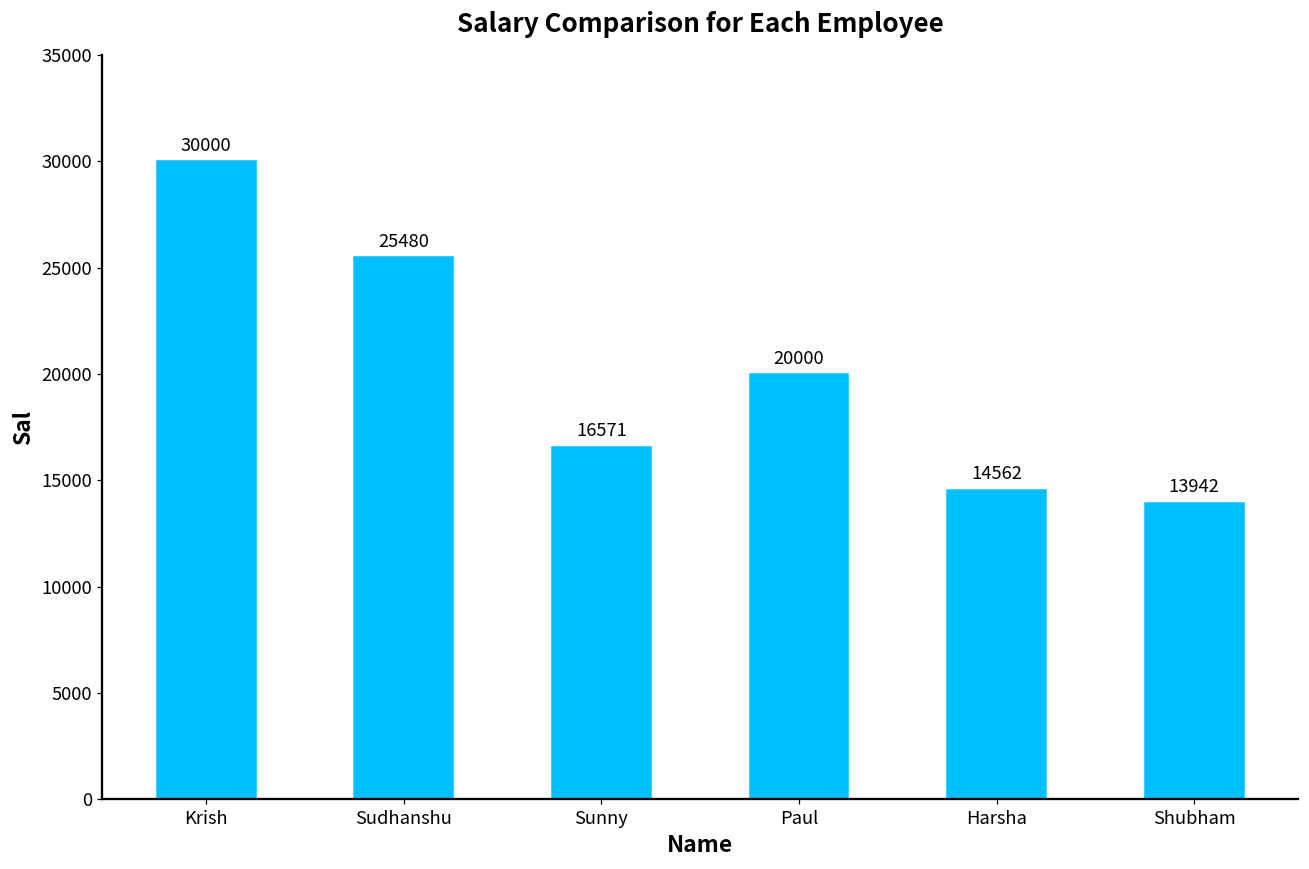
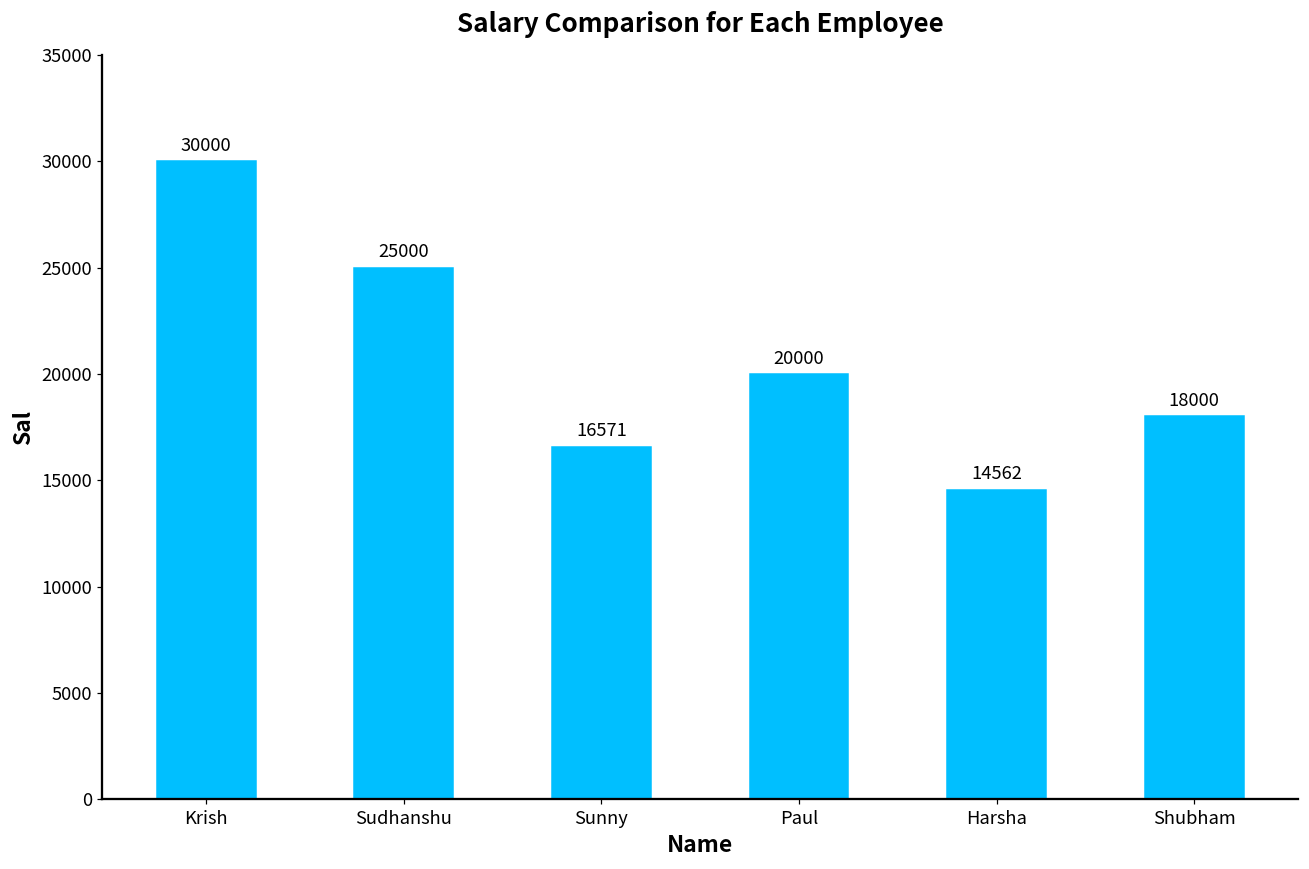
Sudhanshu: 25480 -> 25000
Shubham: 13942 -> 18000
